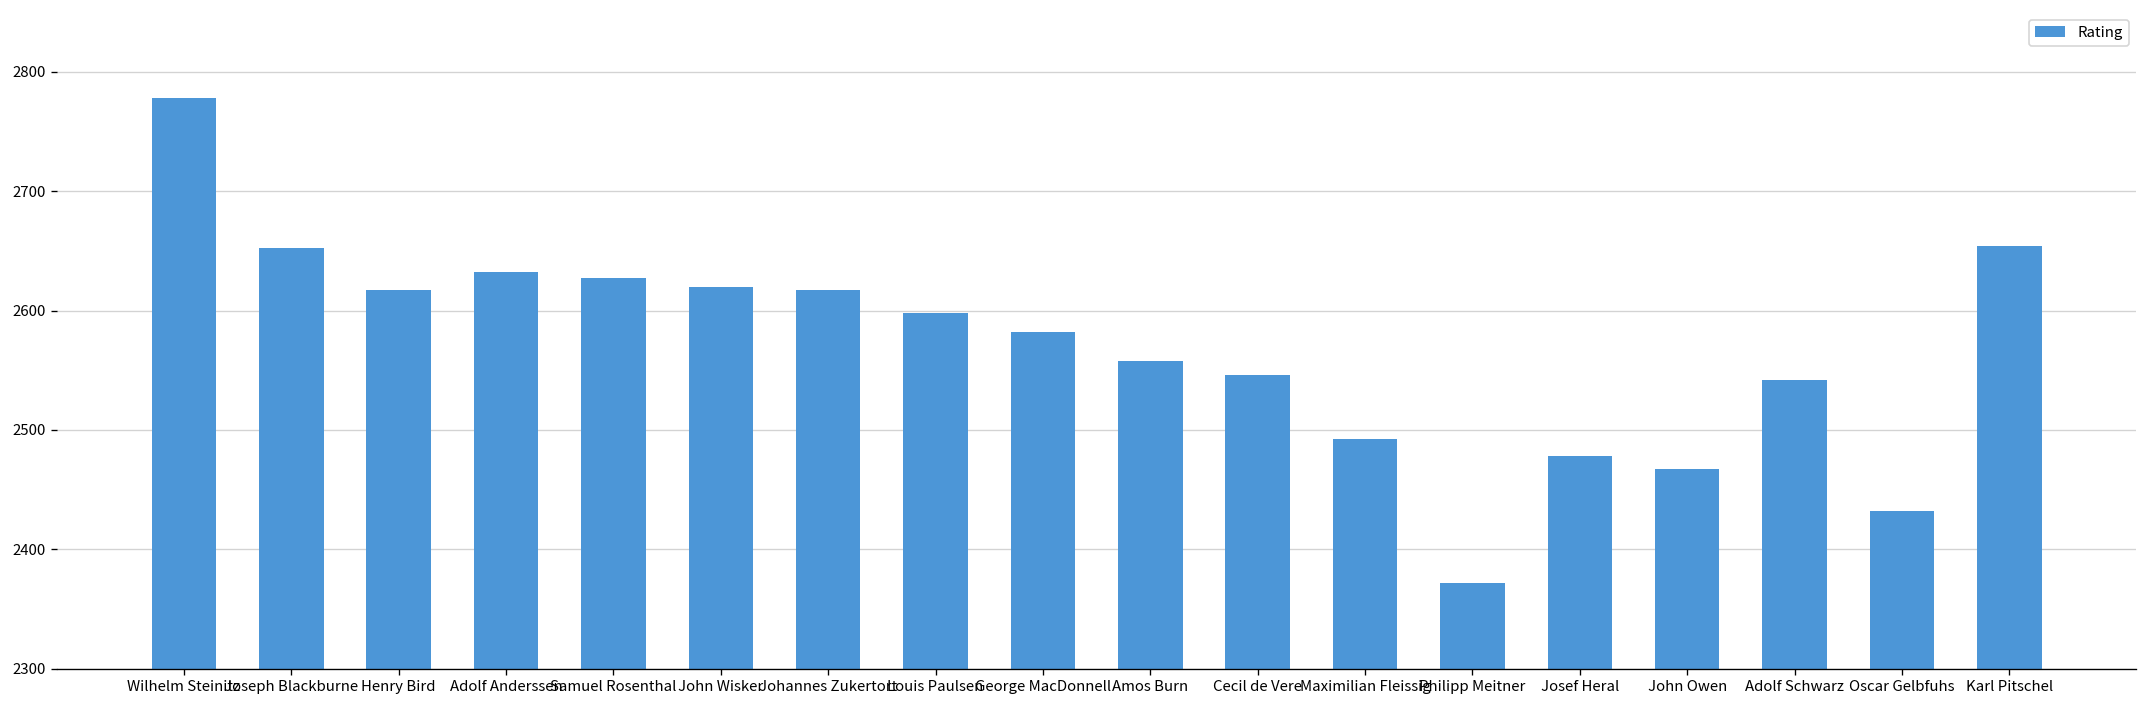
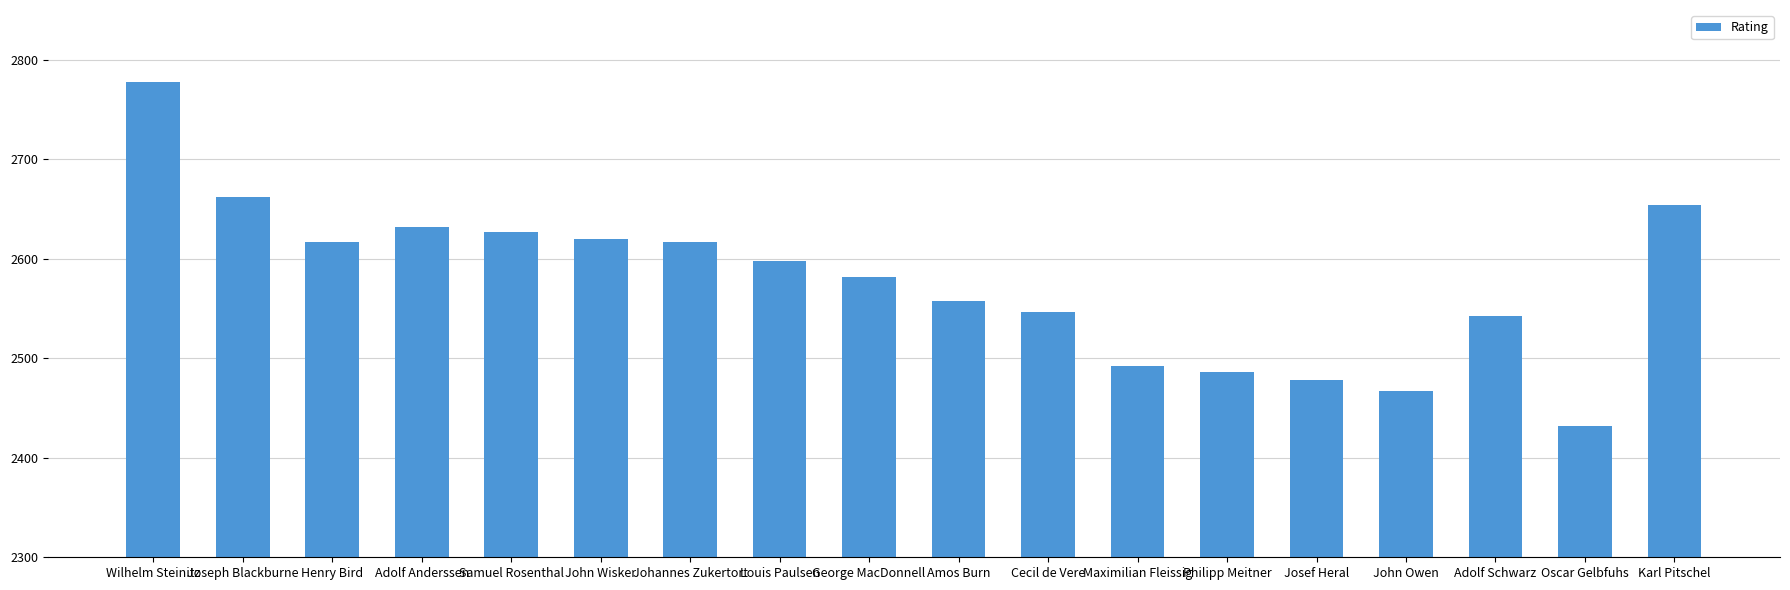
Joseph Blackburne: 2650 -> 2660
Philipp Meitner: 2370 -> 2490
